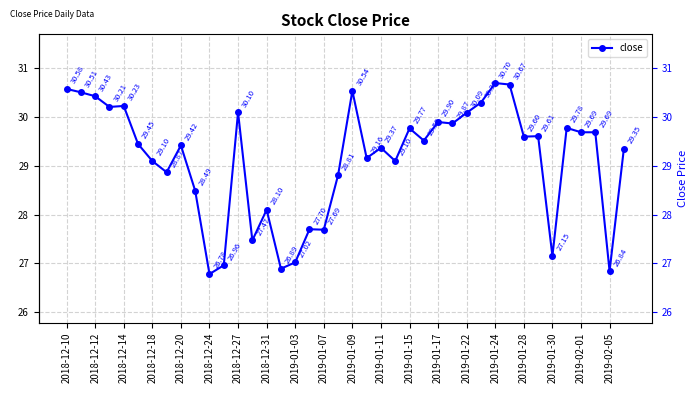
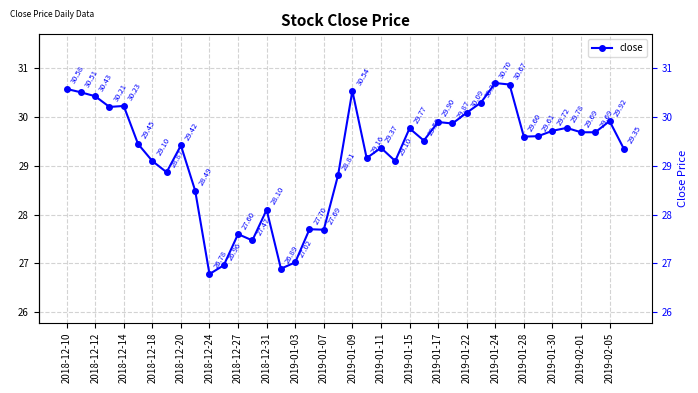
2018-12-27: 30.10 -> 27.60
2019-01-30: 27.15 -> 29.72
2019-02-05: 26.84 -> 29.92
